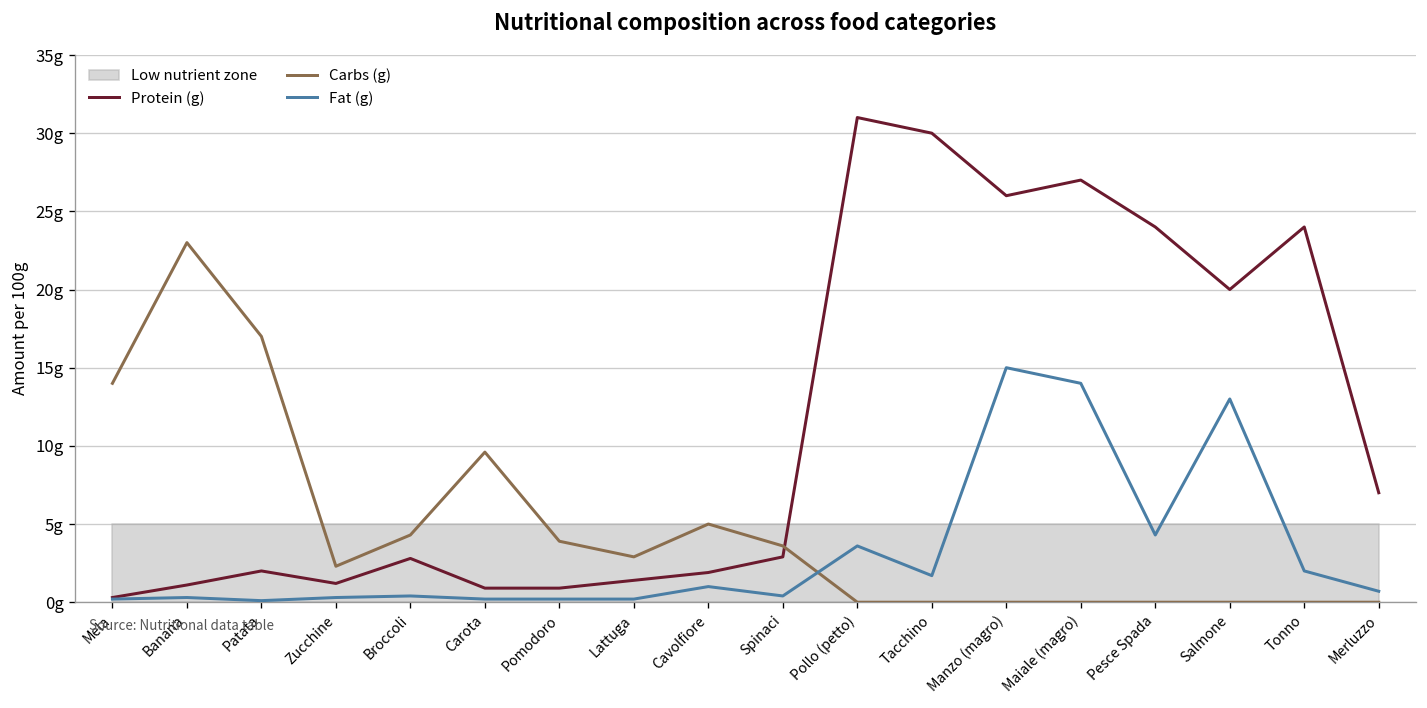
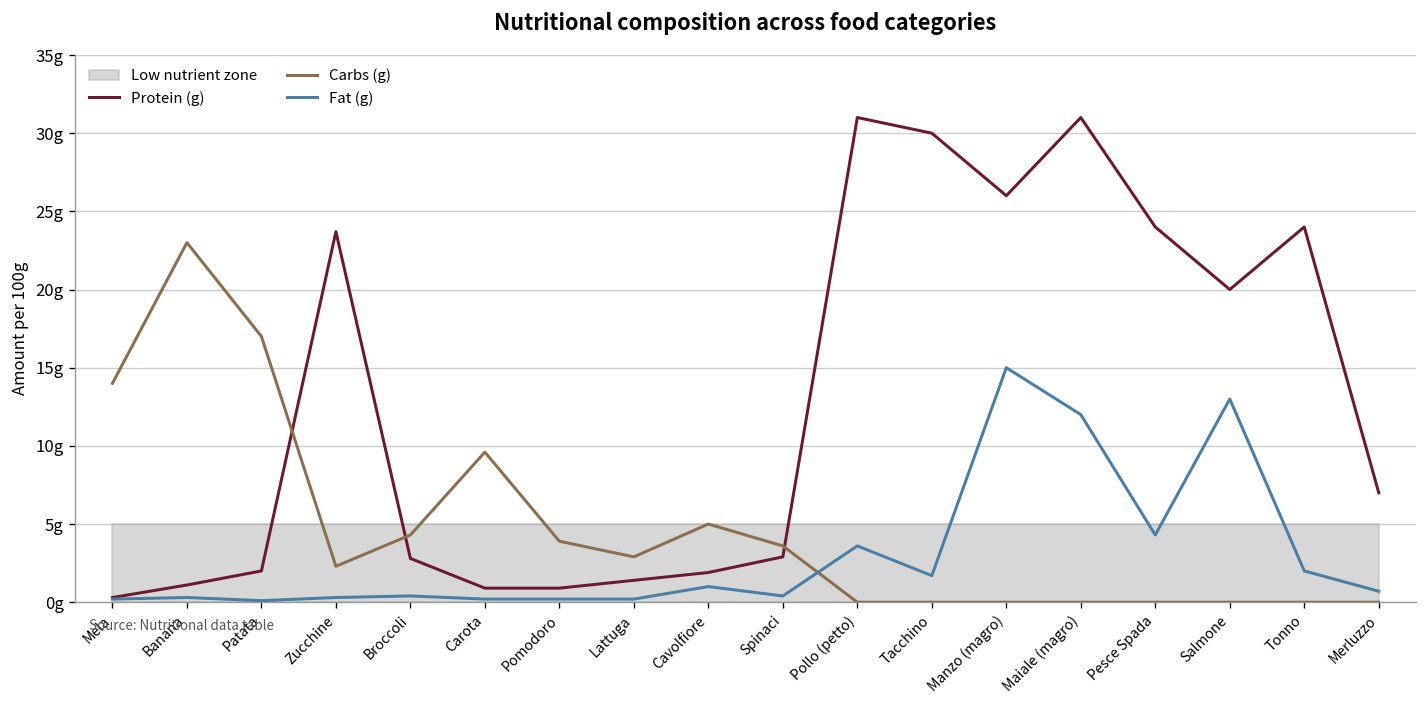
Protein (g), Zucchine: 1.2g -> 23.7g
Protein (g), Maiale (magro): 27g -> 31g
Fat (g), Maiale (magro): 14g -> 12g
